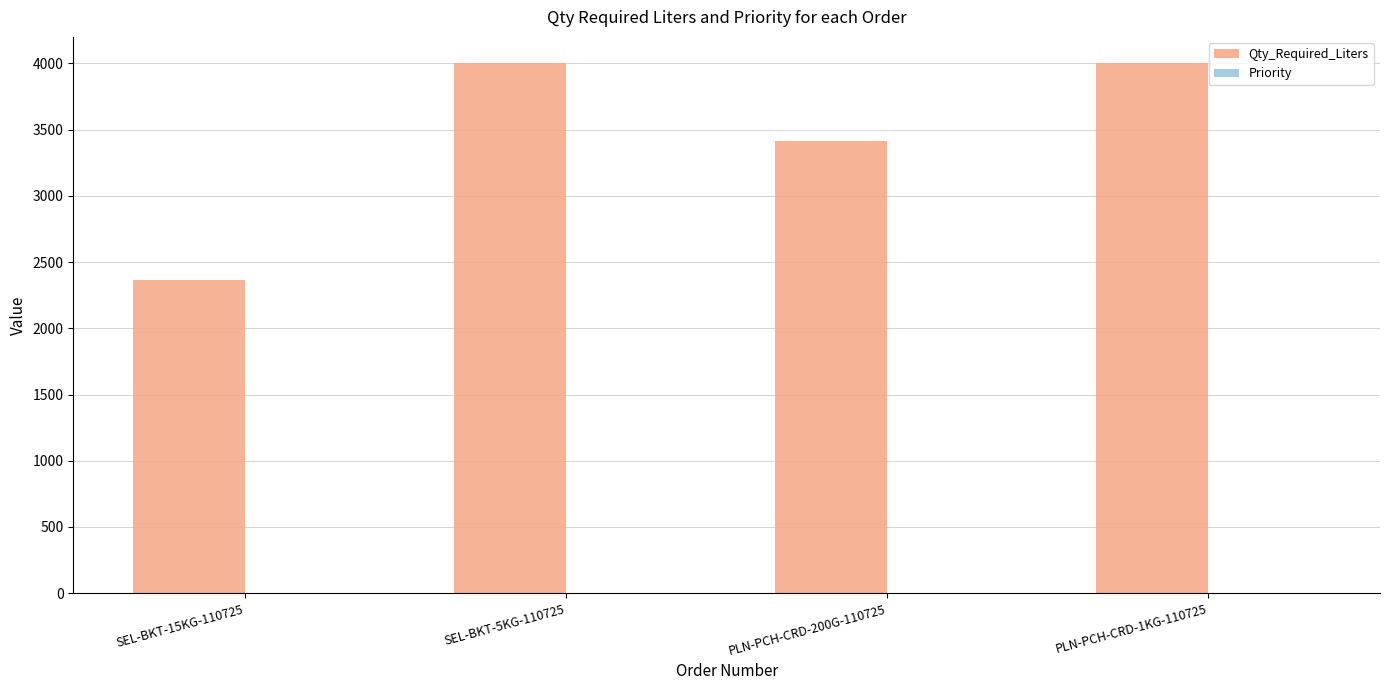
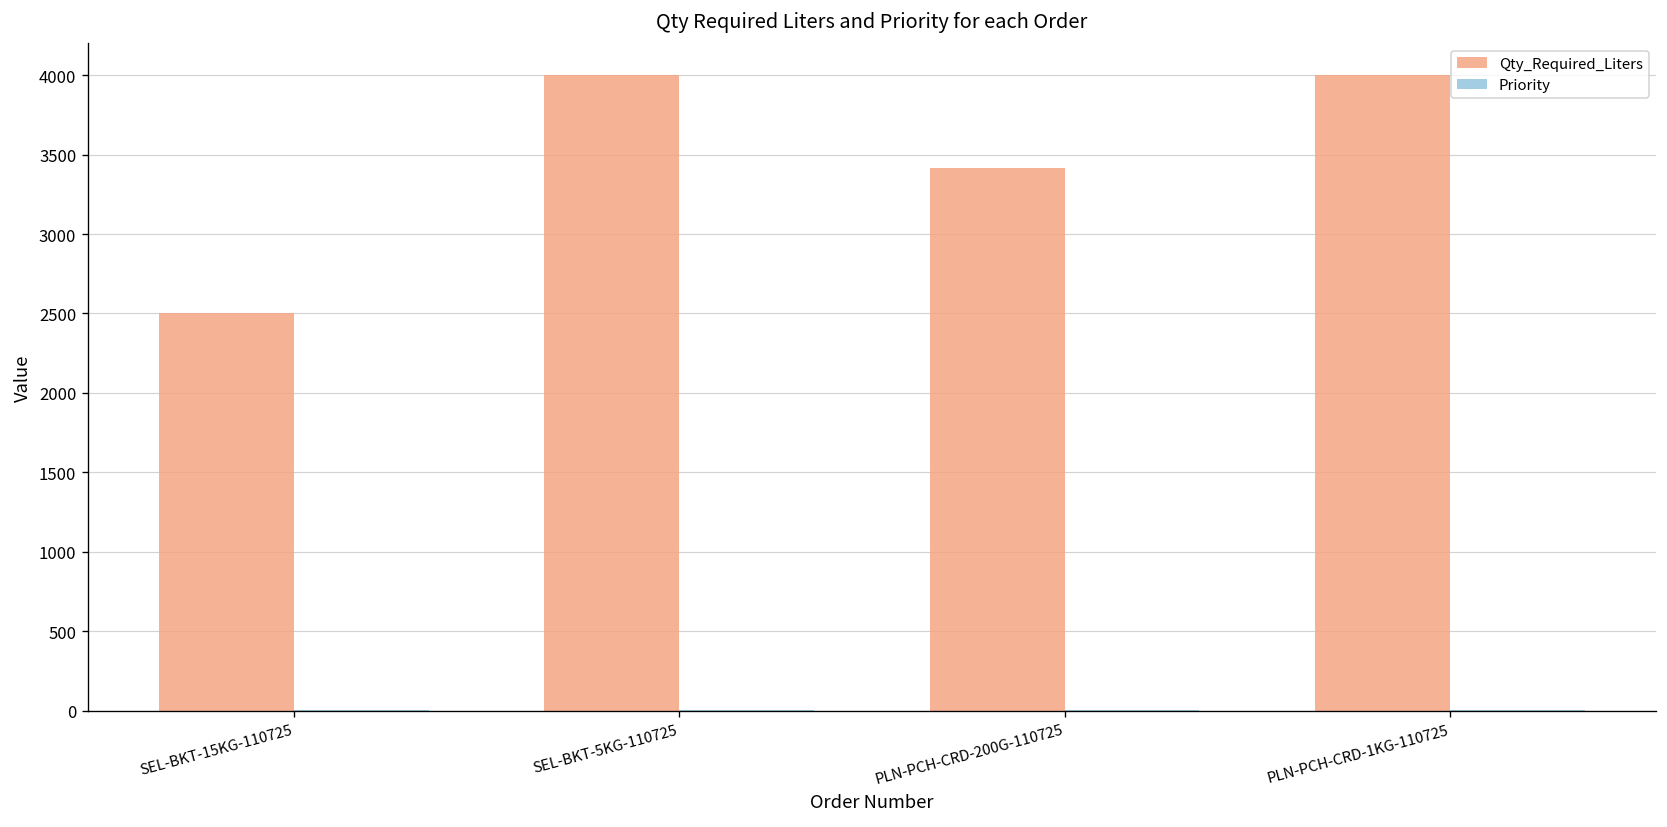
Qty_Required_Liters, SEL-BKT-15KG-110725: 2370 -> 2500
